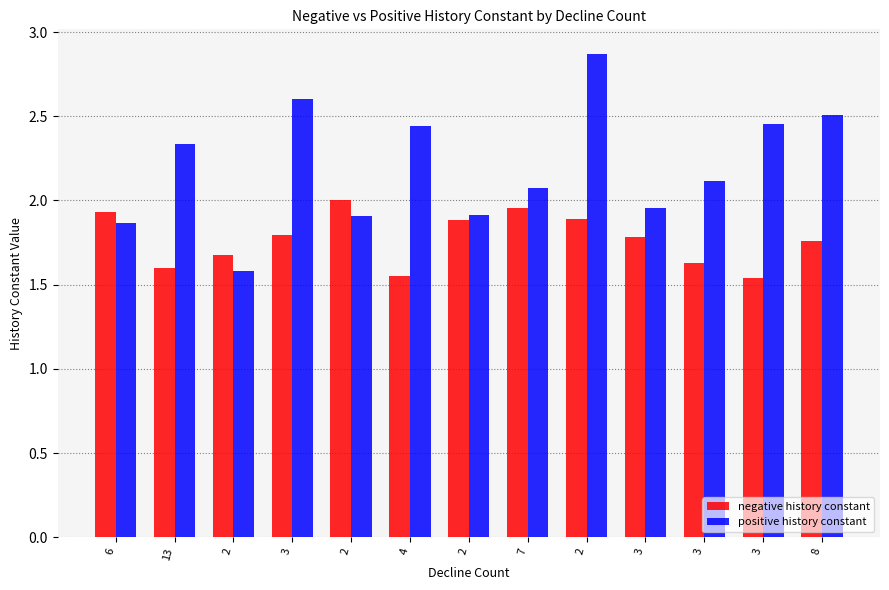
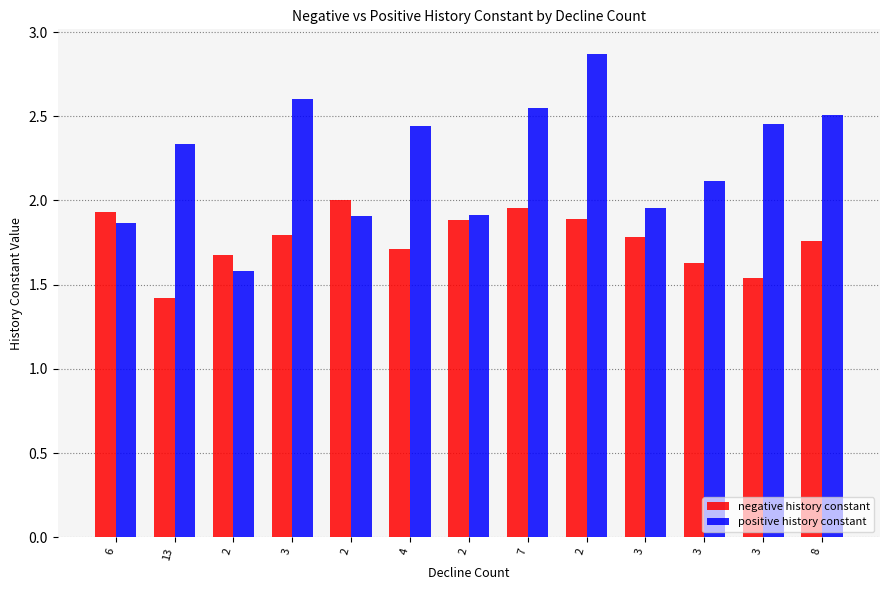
negative history constant, 13: 1.60 -> 1.42
negative history constant, 4: 1.55 -> 1.71
positive history constant, 7: 2.08 -> 2.55
